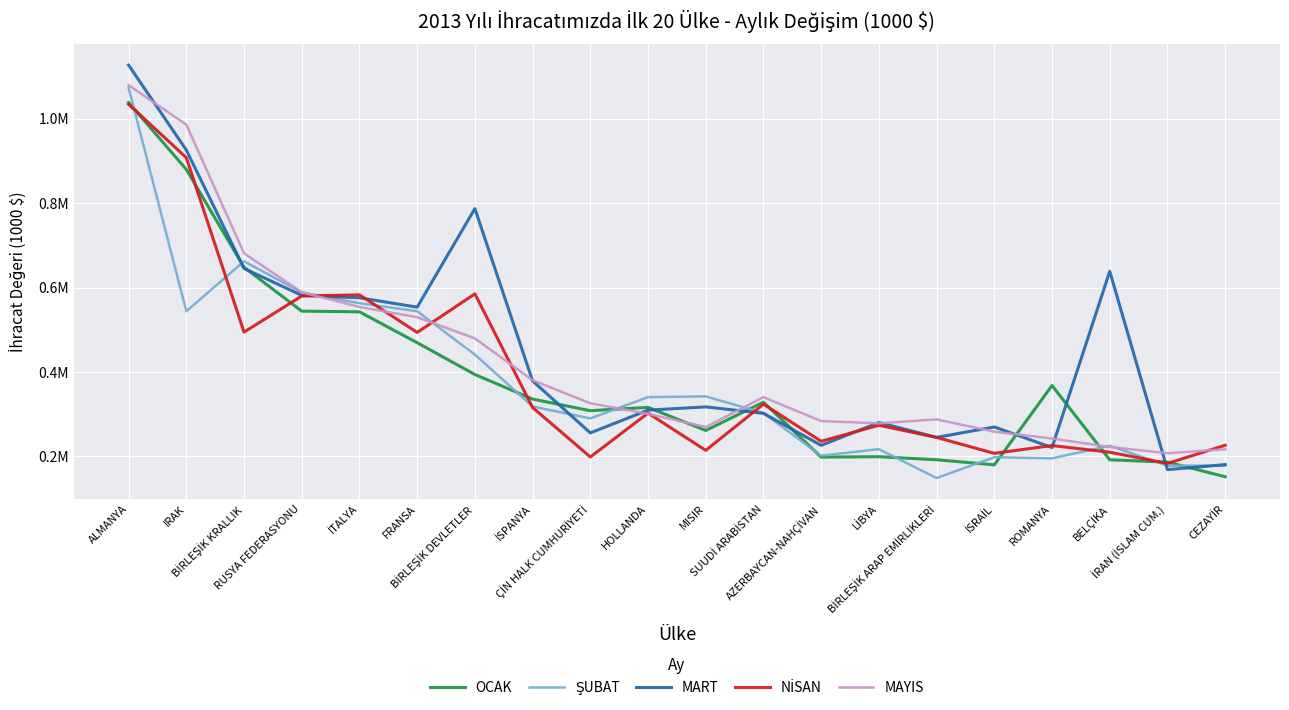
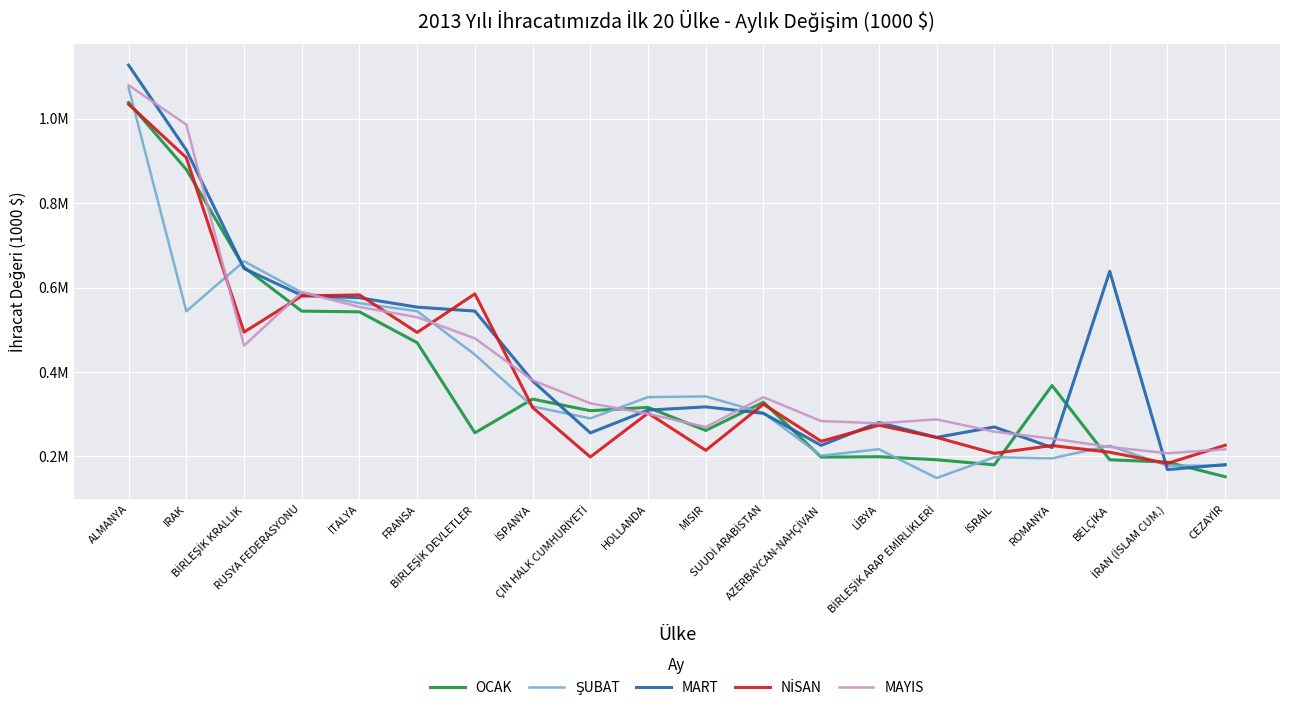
MAYIS, BİRLEŞİK KRALLIK: 680000 -> 460000
OCAK, BİRLEŞİK DEVLETLER: 390000 -> 260000
MART, BİRLEŞİK DEVLETLER: 790000 -> 540000
